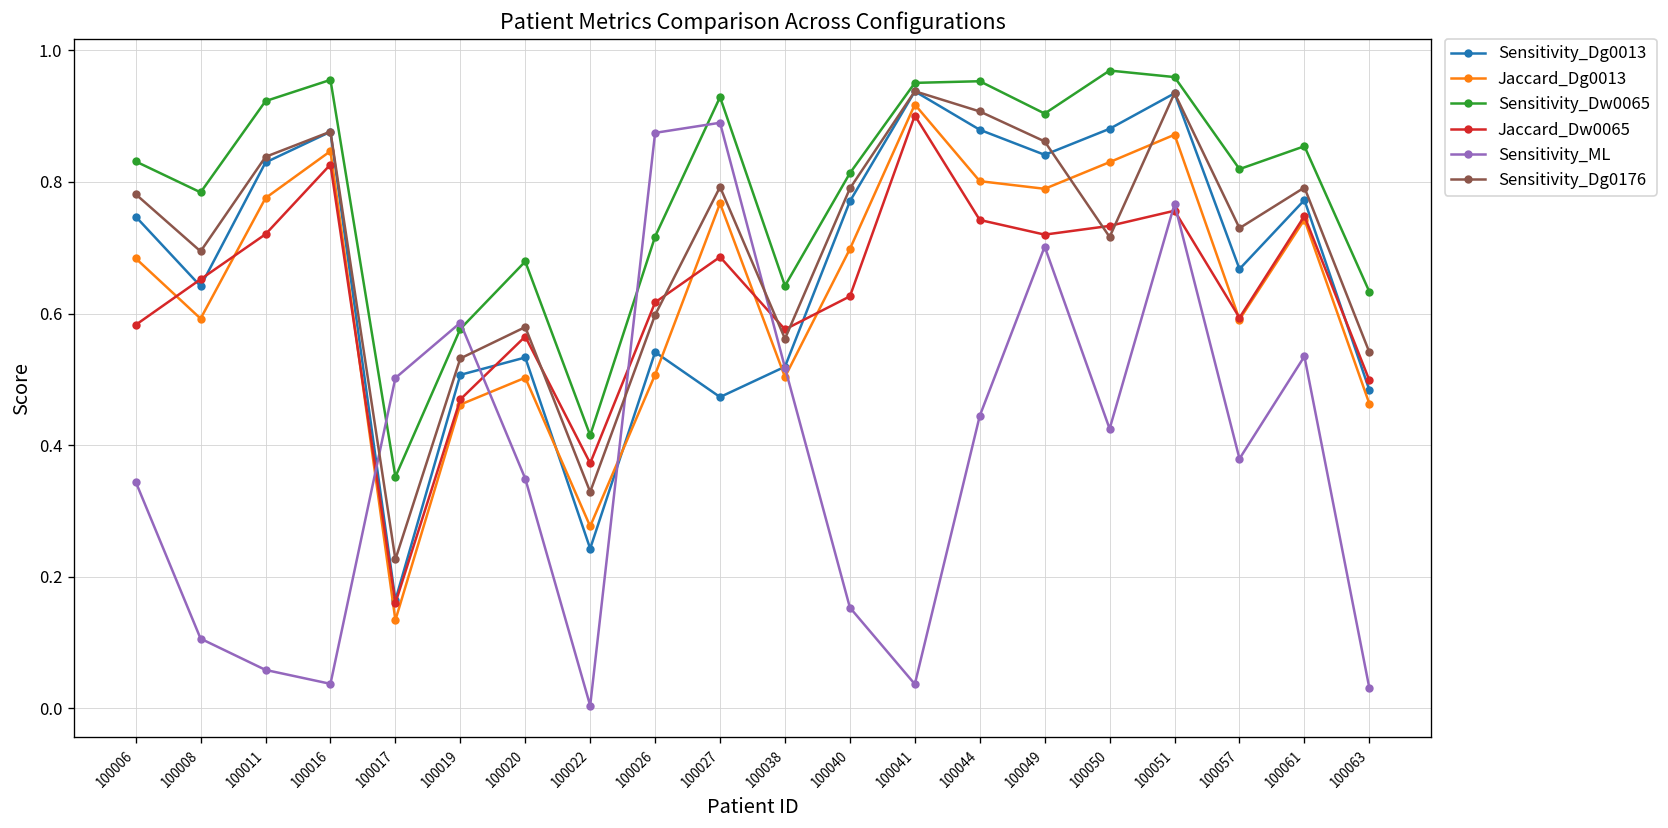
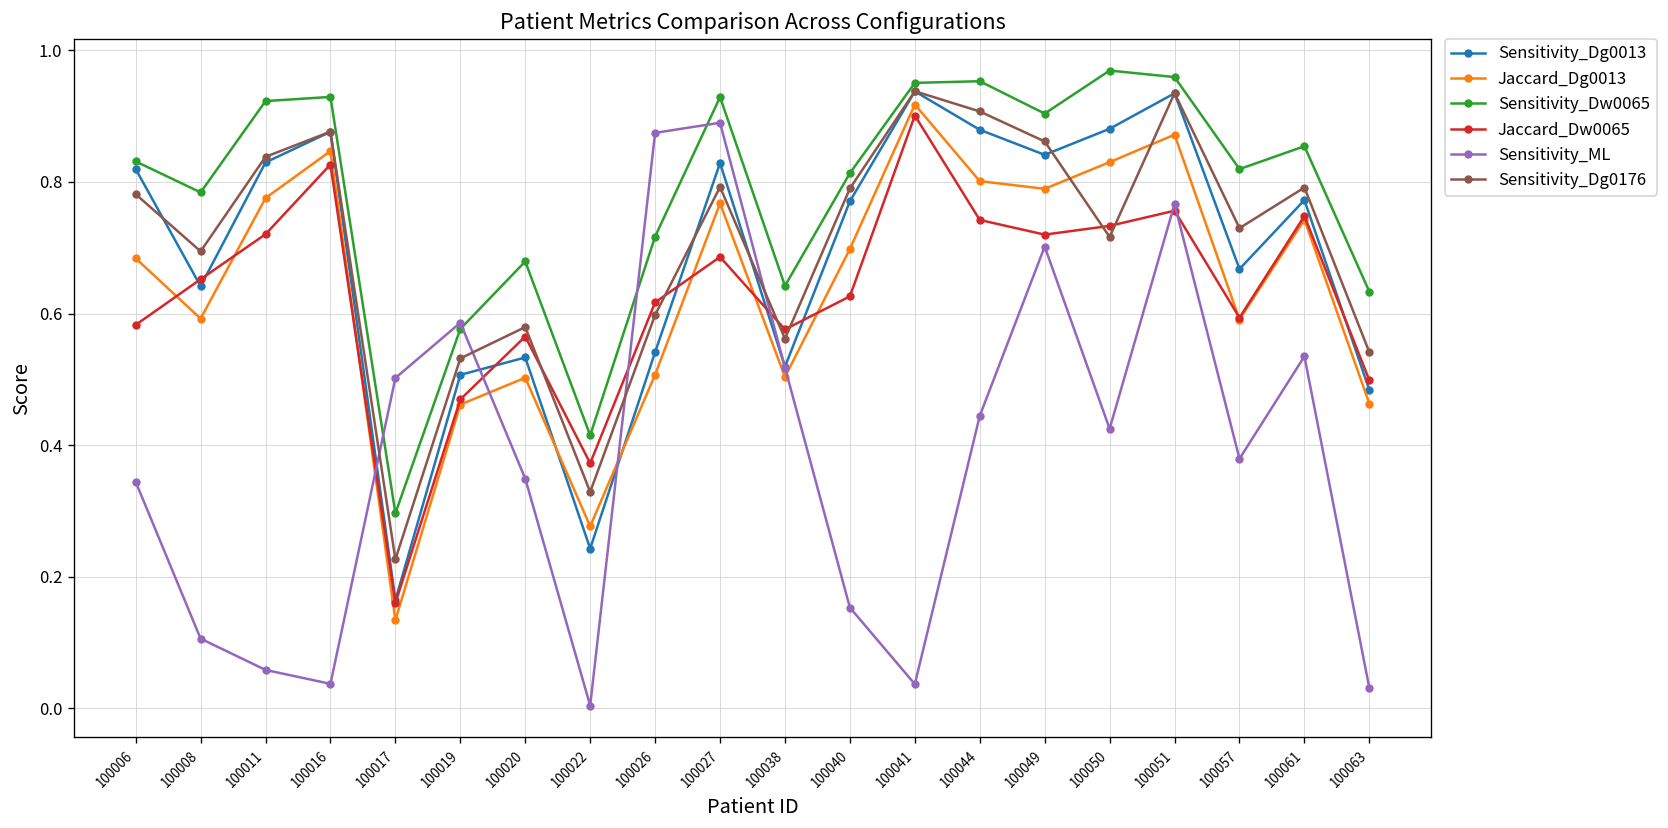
Sensitivity_Dg0013, 100006: 0.75 -> 0.82
Sensitivity_Dw0065, 100016: 0.96 -> 0.93
Sensitivity_Dw0065, 100017: 0.35 -> 0.30
Sensitivity_Dg0013, 100027: 0.47 -> 0.83
